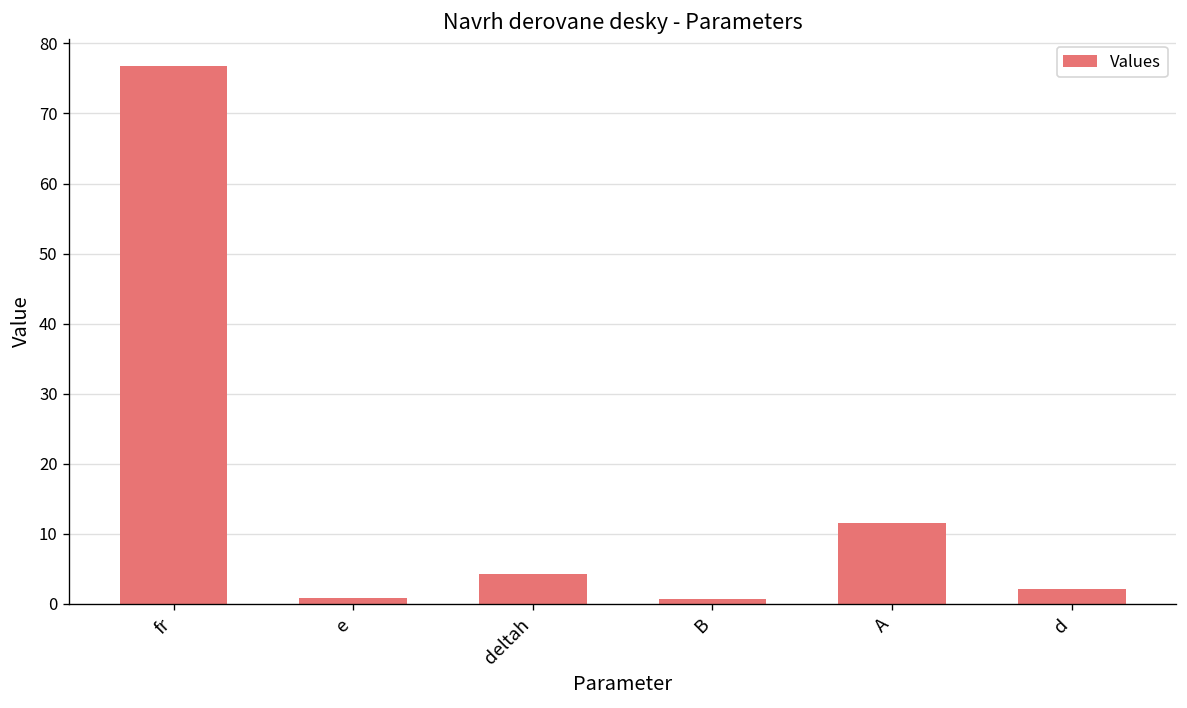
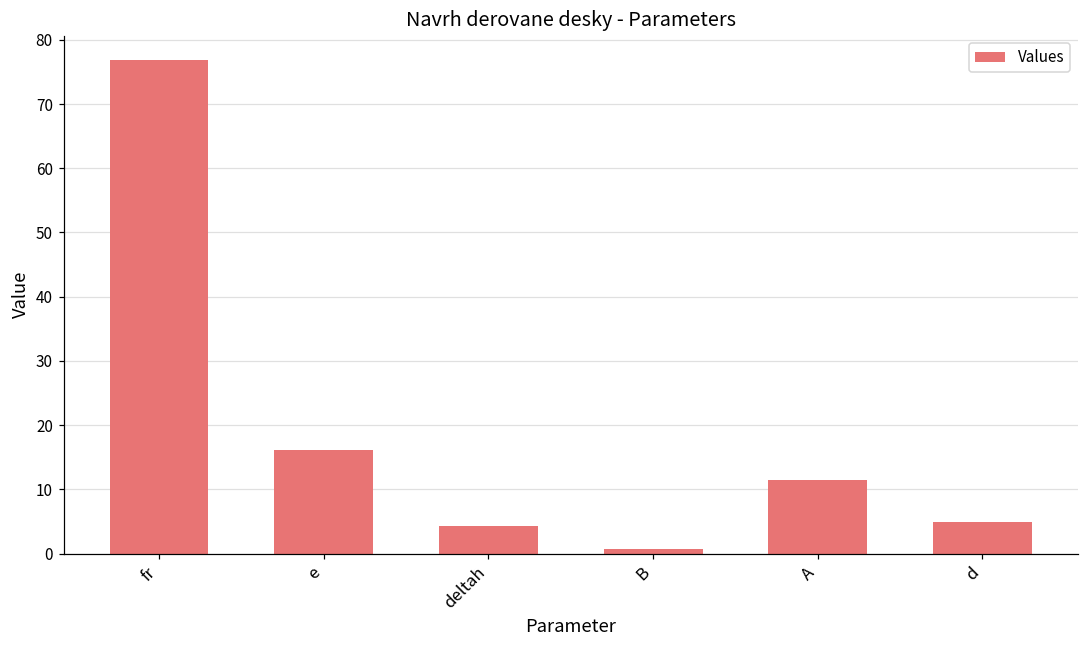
e: 1 -> 16
d: 2 -> 5
